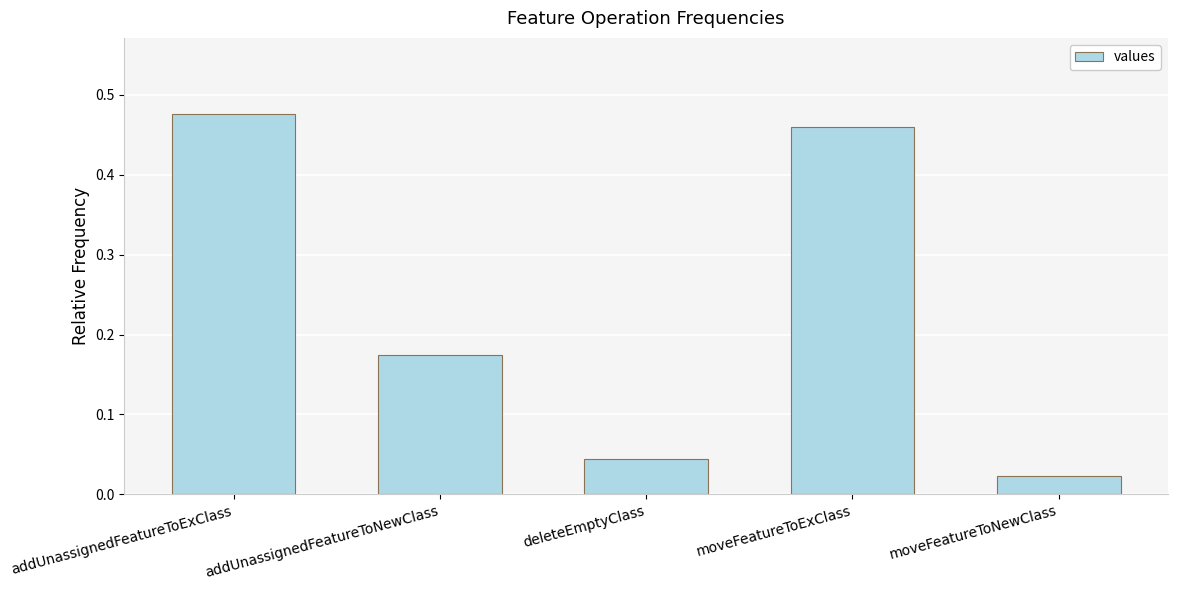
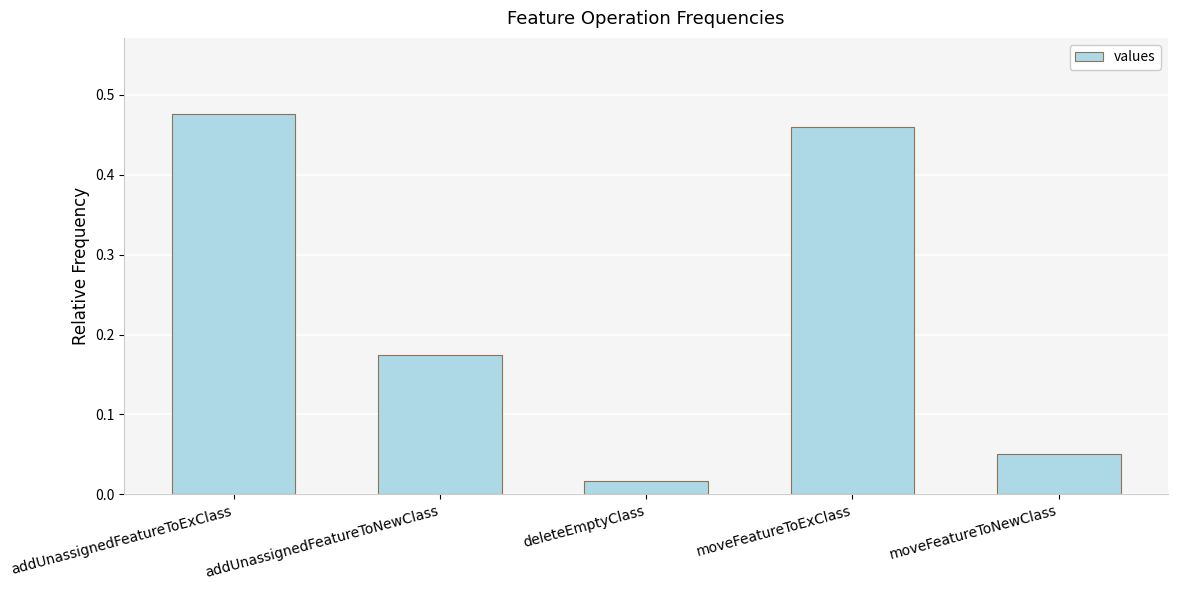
deleteEmptyClass: 0.04 -> 0.02
moveFeatureToNewClass: 0.02 -> 0.05
